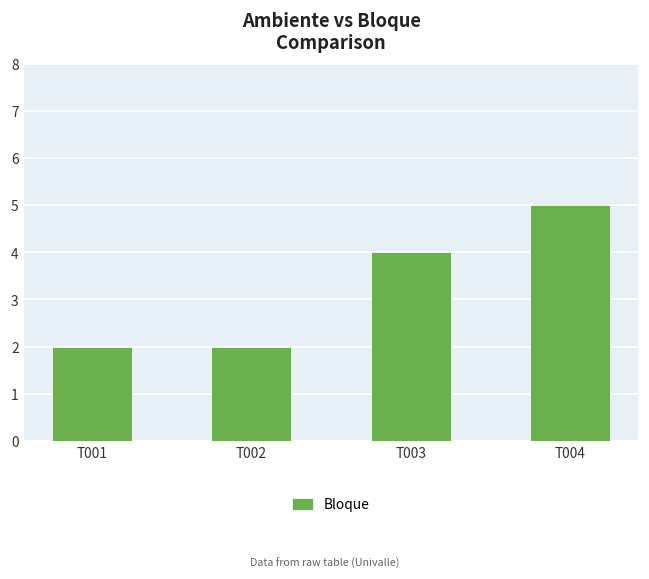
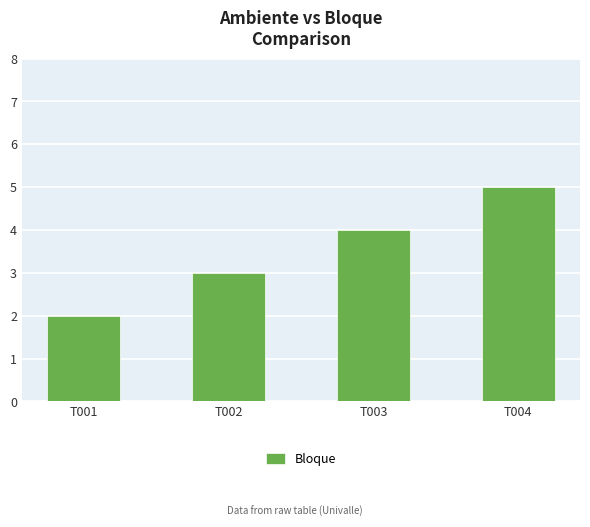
T002: 2 -> 3
